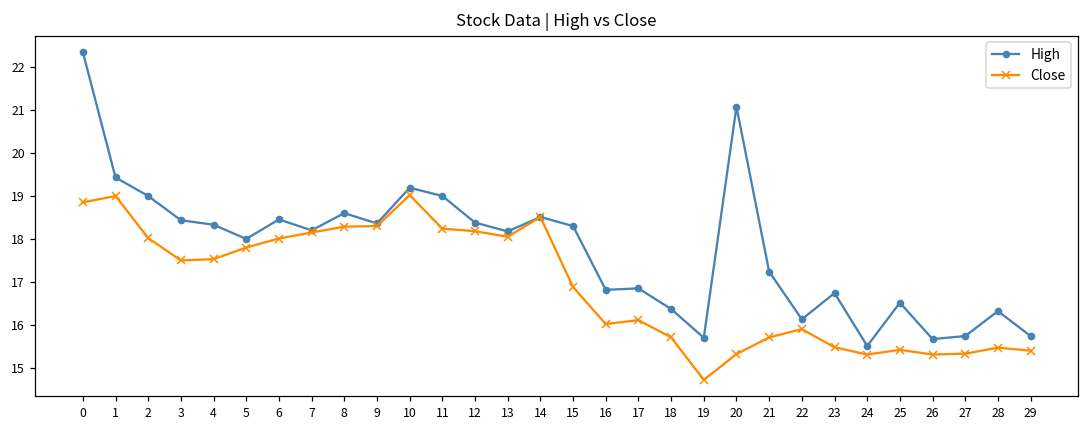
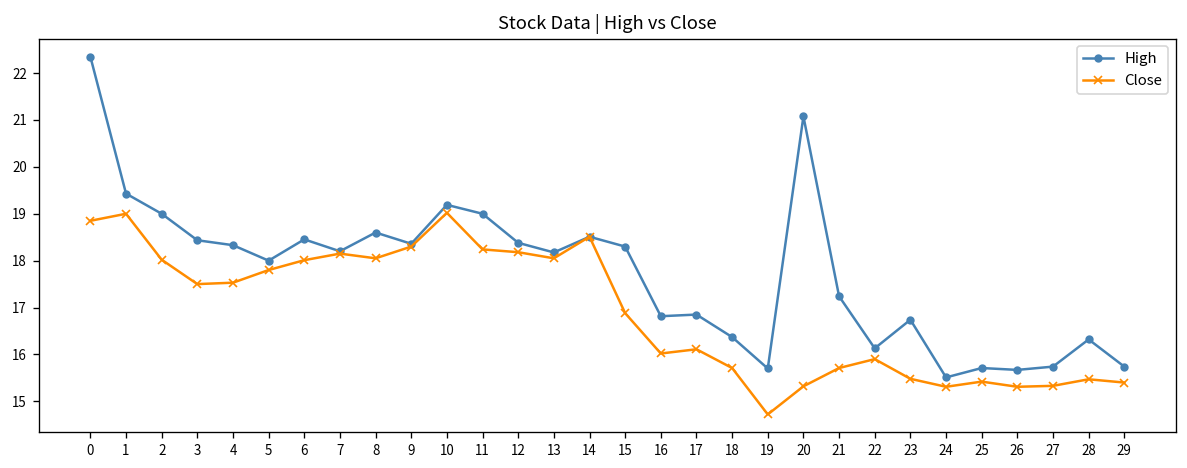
Close, 8: 18.3 -> 18.0
High, 25: 16.5 -> 15.7
